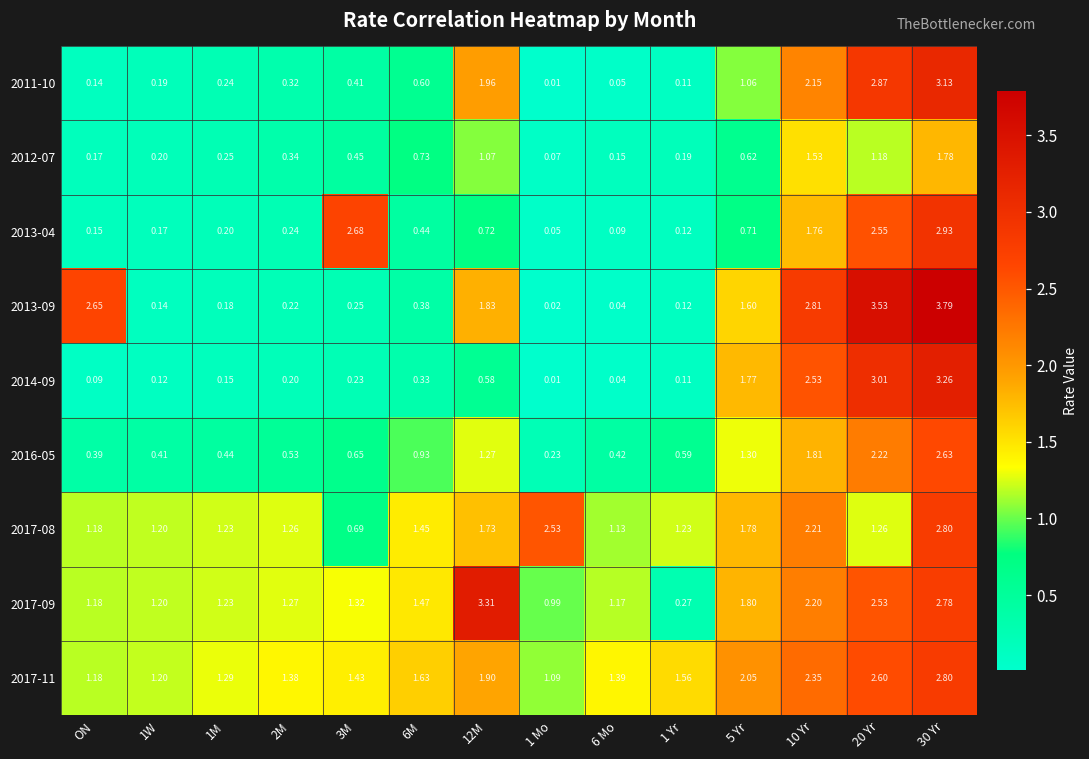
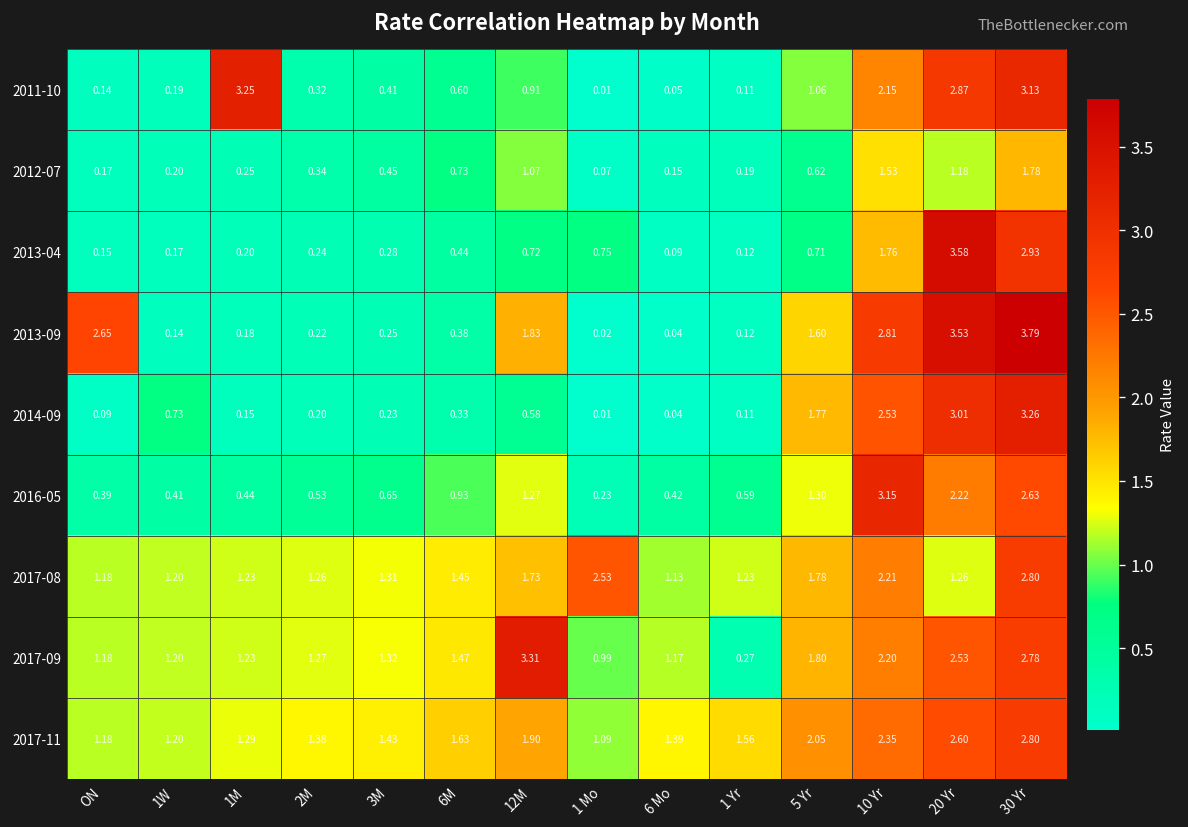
2011-10, 1M: 0.24 -> 3.25
2011-10, 12M: 1.96 -> 0.91
2013-04, 3M: 2.68 -> 0.28
2013-04, 1 Mo: 0.05 -> 0.75
2013-04, 20 Yr: 2.55 -> 3.58
2014-09, 1W: 0.12 -> 0.73
2016-05, 10 Yr: 1.81 -> 3.15
2017-08, 3M: 0.69 -> 1.31
